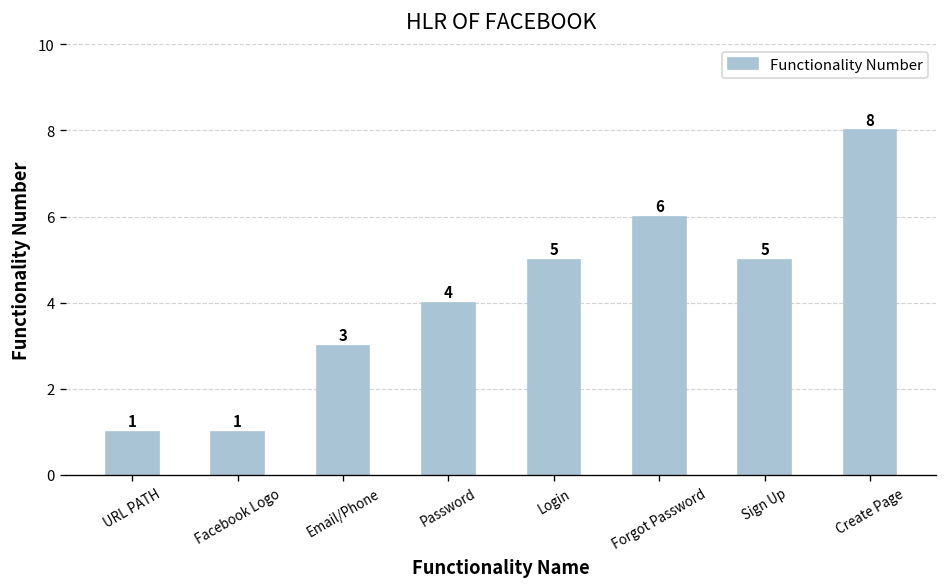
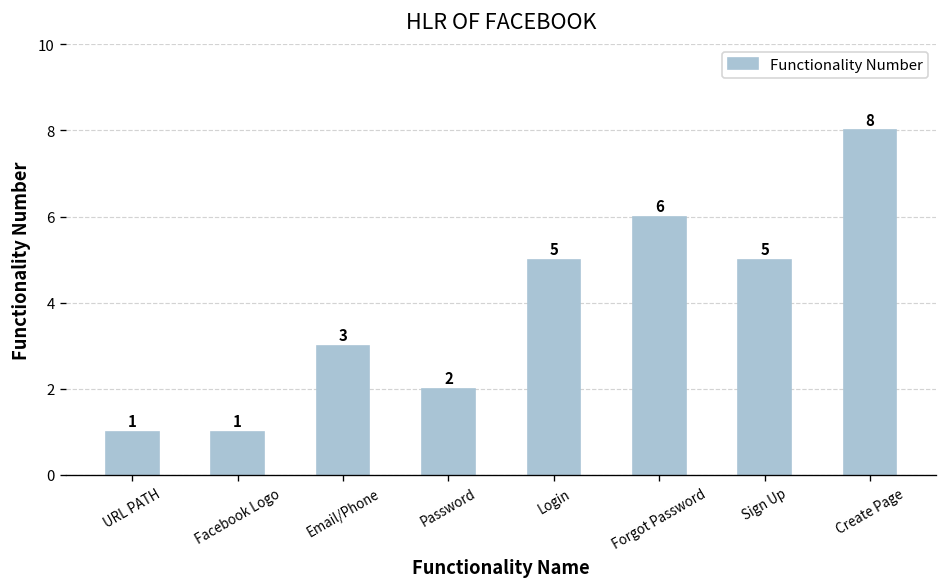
Password: 4 -> 2
